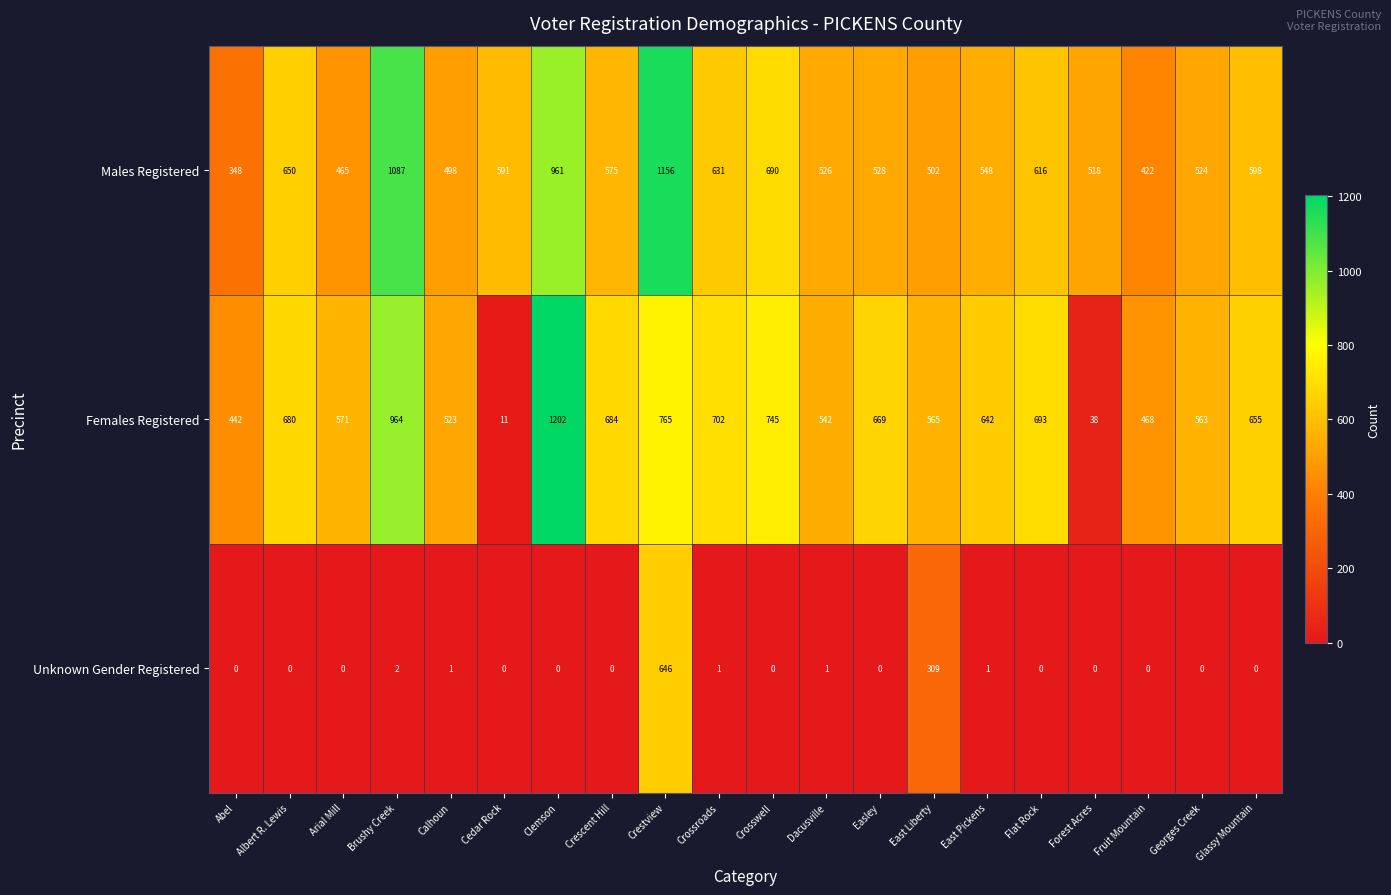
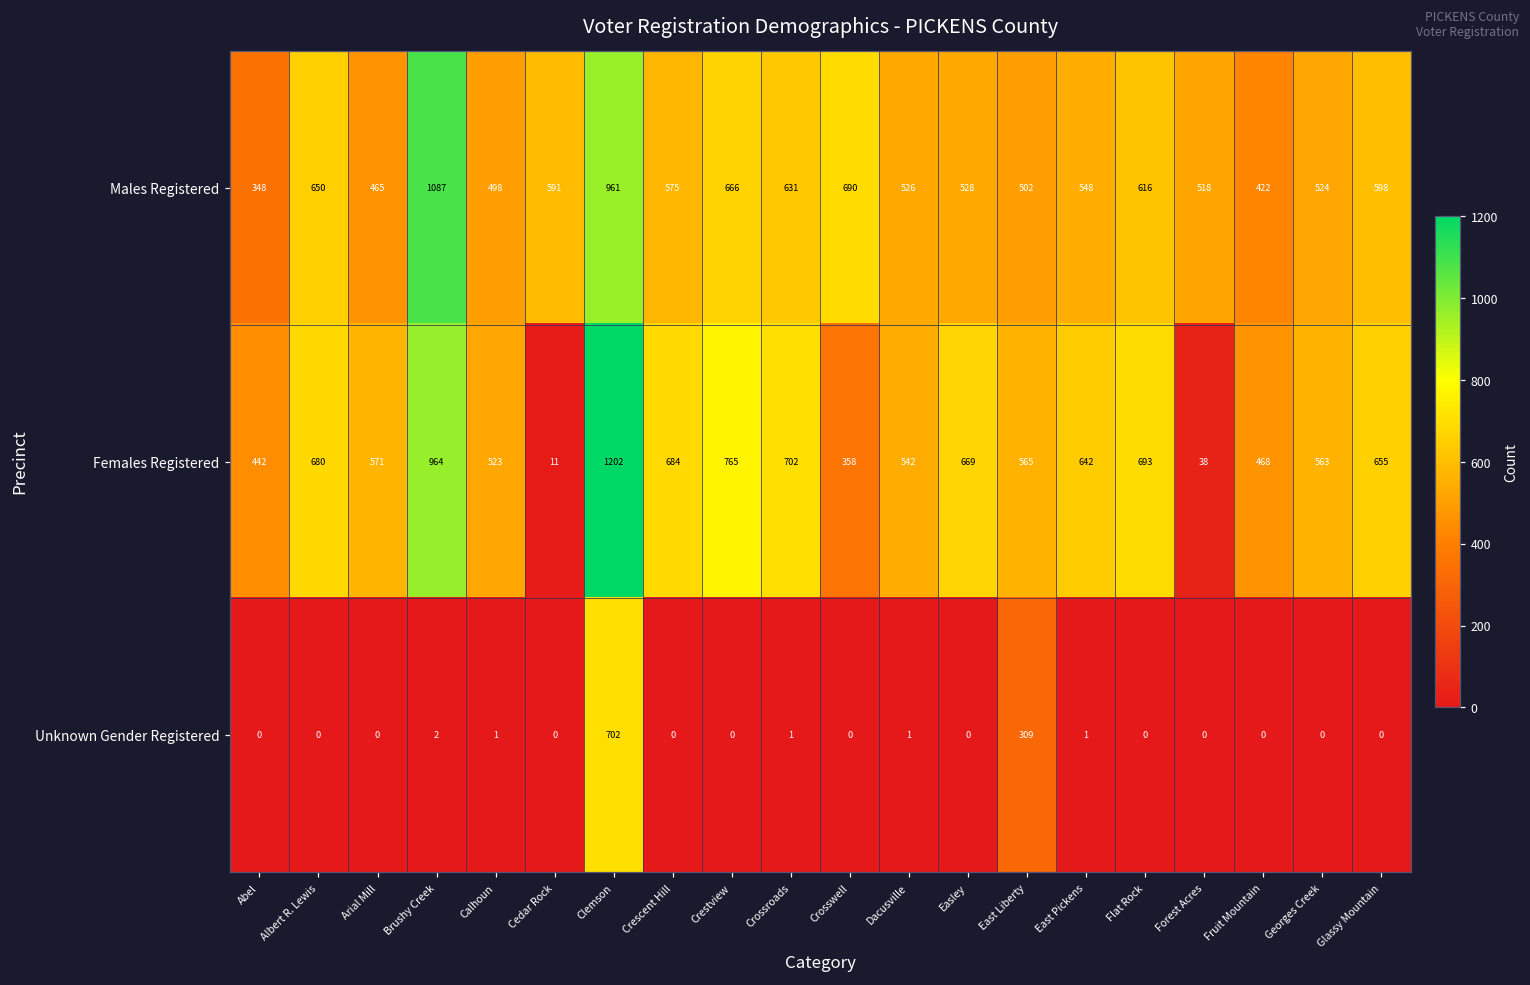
Males Registered, Crestview: 1156 -> 666
Females Registered, Crosswell: 745 -> 358
Unknown Gender Registered, Clemson: 0 -> 702
Unknown Gender Registered, Crestview: 646 -> 0
